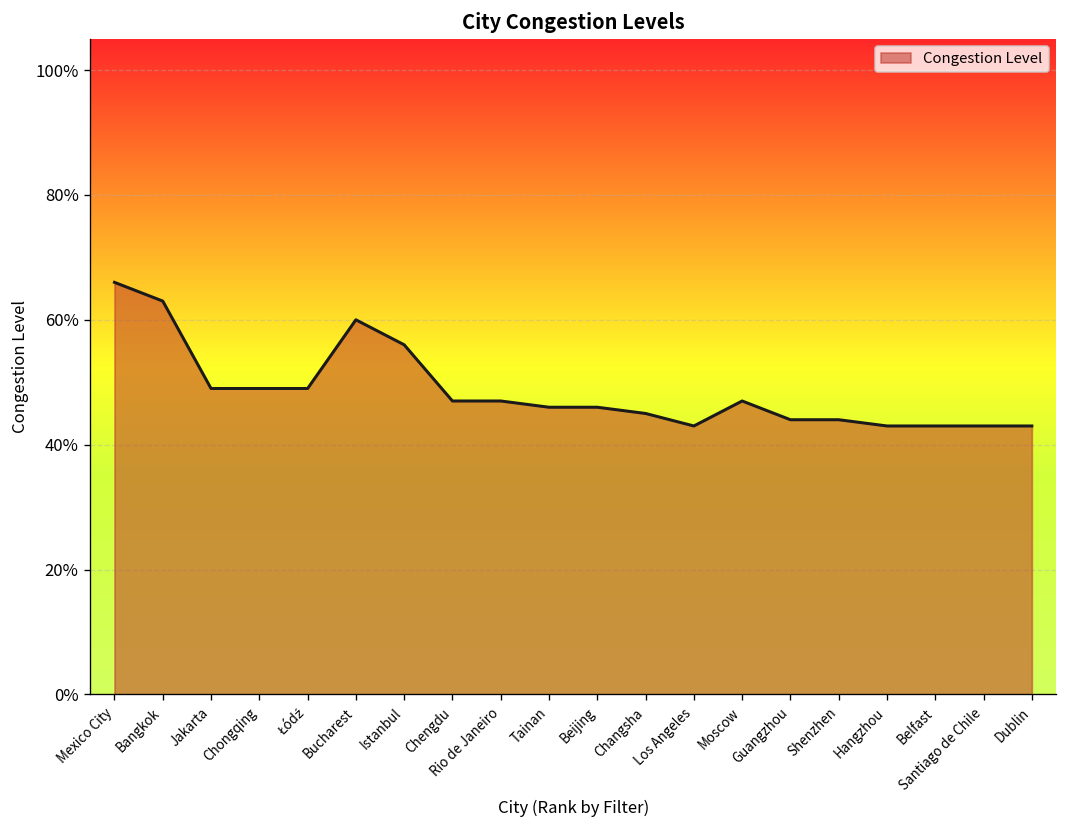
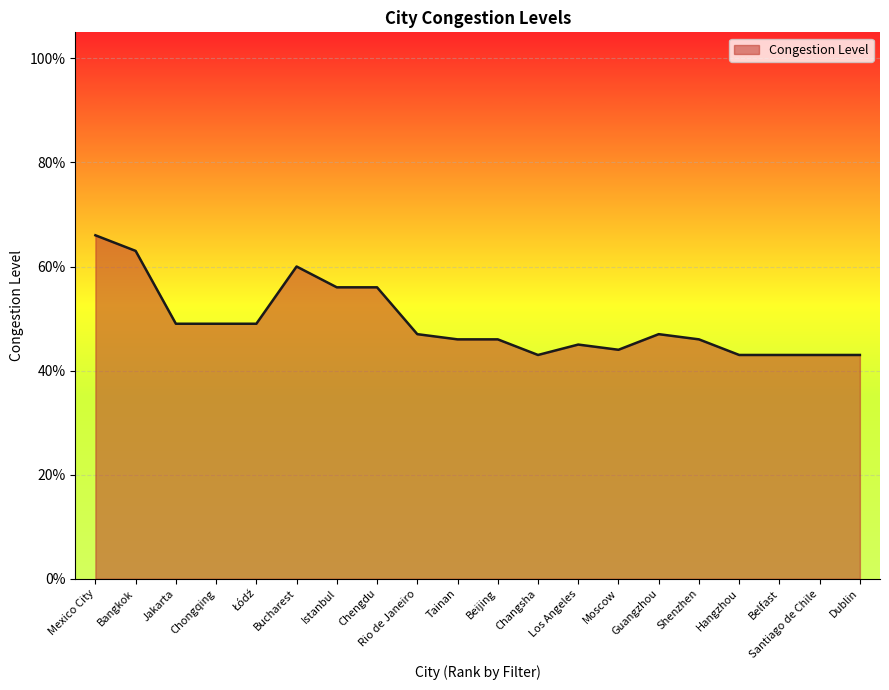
Chengdu: 47% -> 56%
Changsha: 45% -> 43%
Los Angeles: 43% -> 45%
Moscow: 47% -> 44%
Guangzhou: 44% -> 47%
Shenzhen: 44% -> 46%
